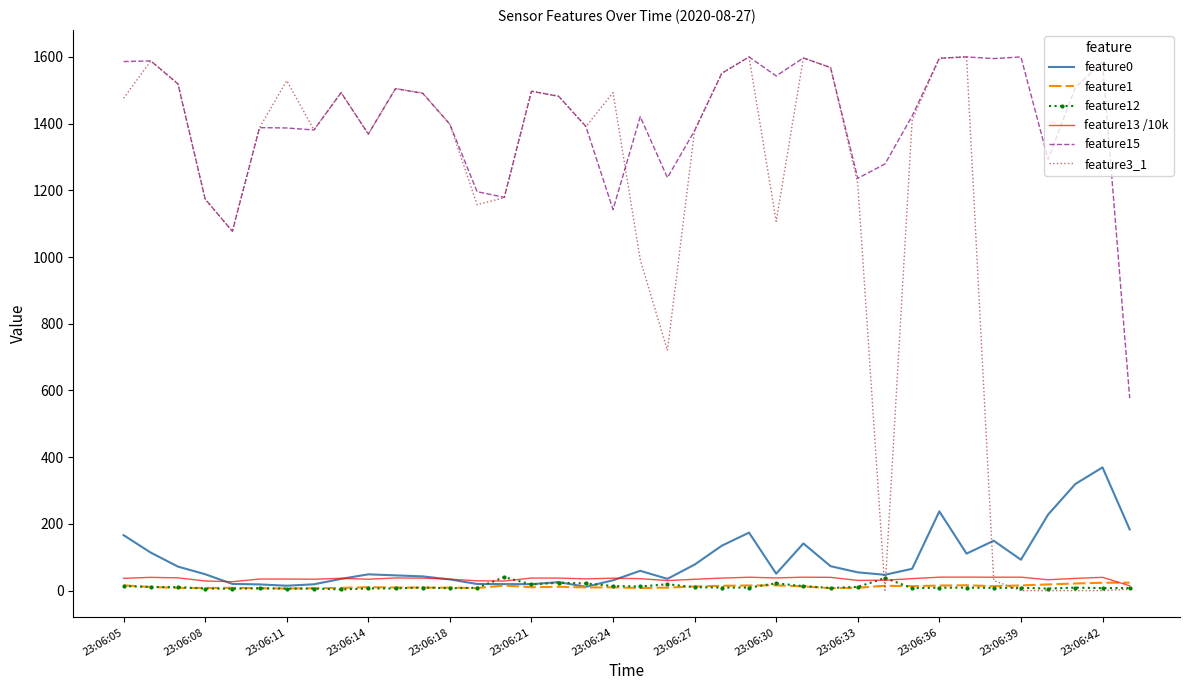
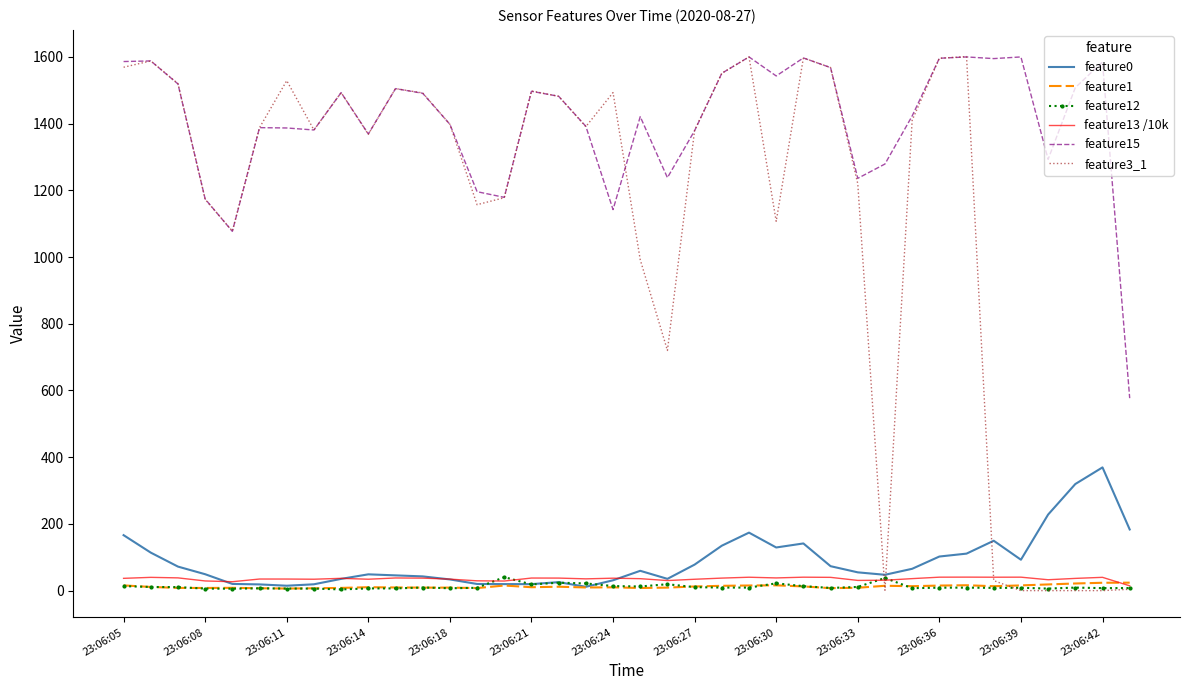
feature3_1, 23:06:05: 1480 -> 1570
feature0, 23:06:30: 50 -> 130
feature0, 23:06:36: 240 -> 100
